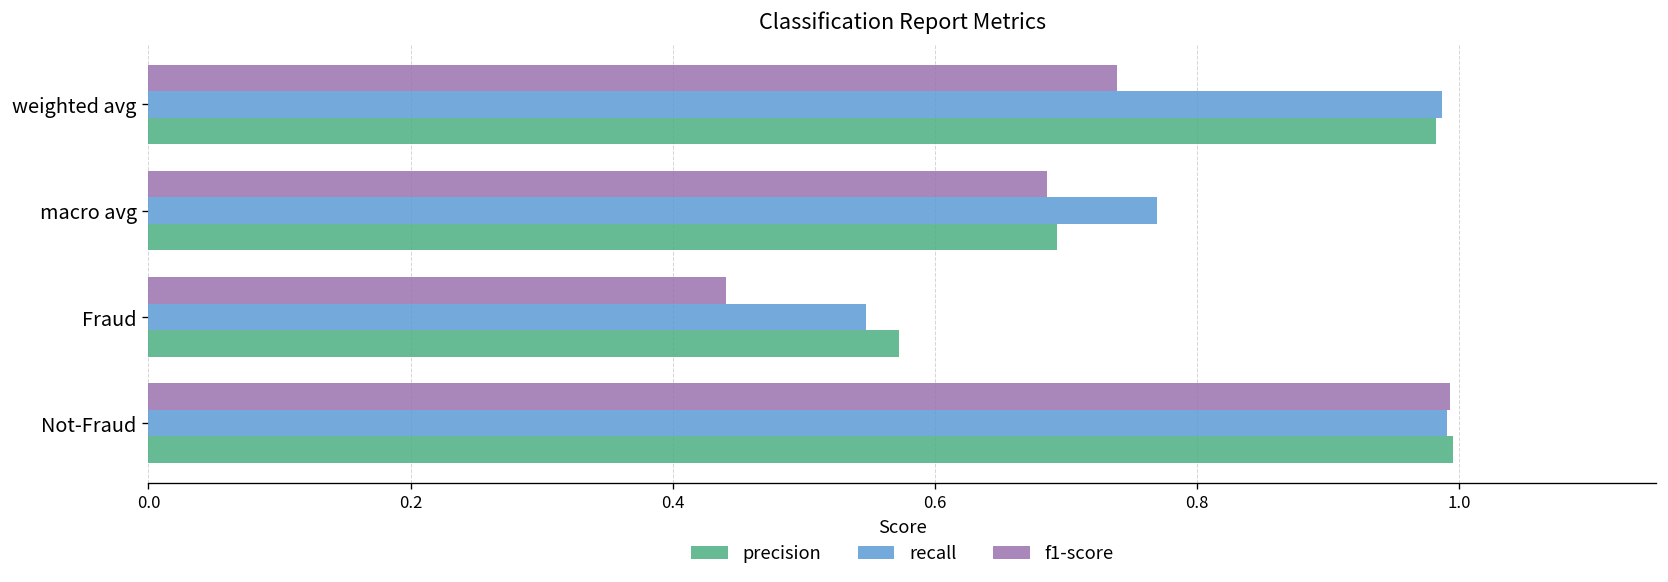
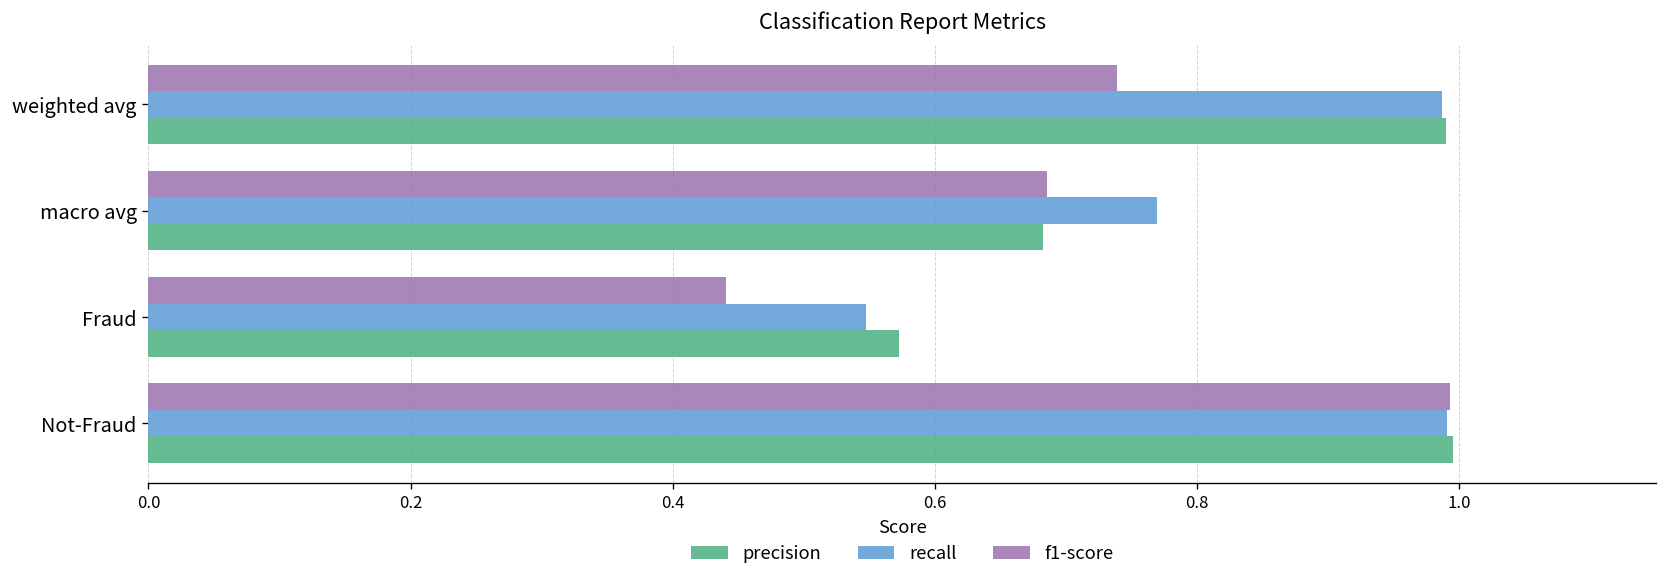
precision, weighted avg: 0.982 -> 0.989
precision, macro avg: 0.693 -> 0.682
